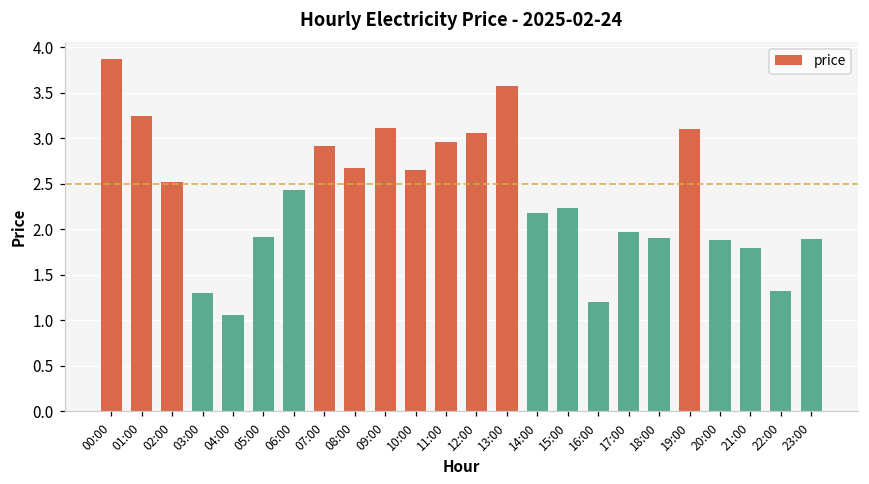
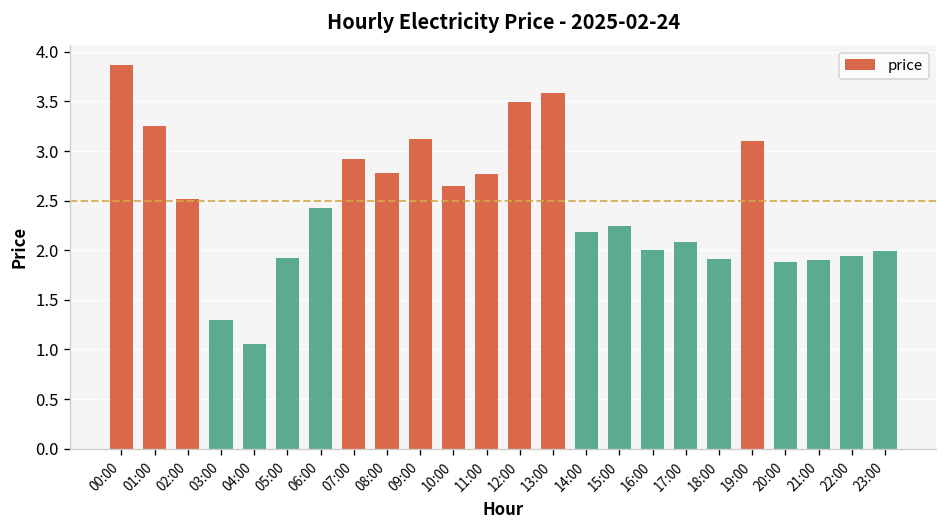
08:00: 2.7 -> 2.8
11:00: 3.0 -> 2.8
12:00: 3.1 -> 3.5
16:00: 1.2 -> 2.0
17:00: 2.0 -> 2.1
21:00: 1.8 -> 1.9
22:00: 1.3 -> 1.9
23:00: 1.9 -> 2.0
